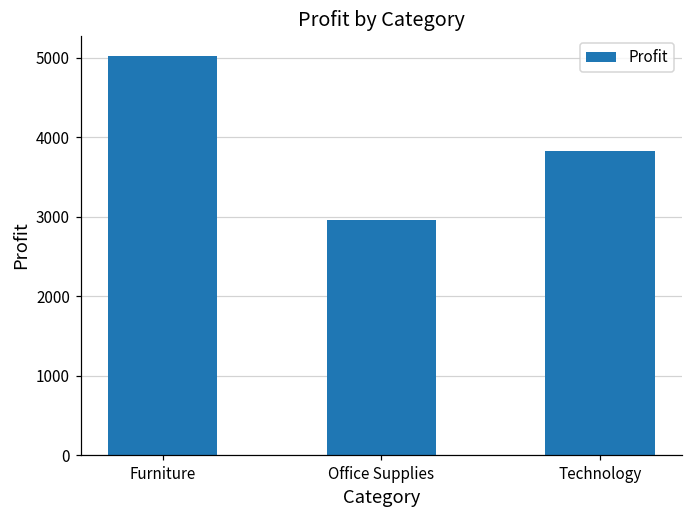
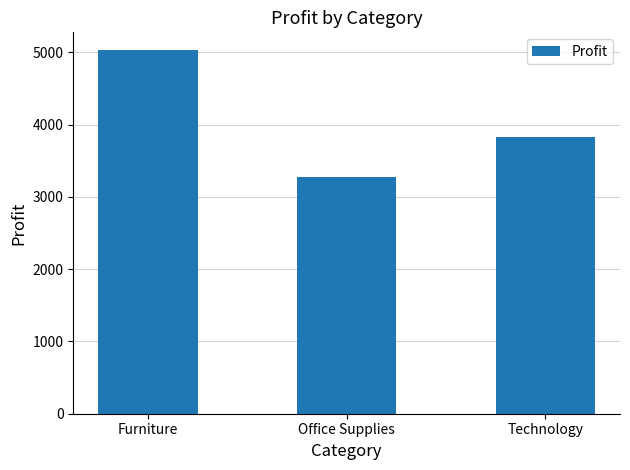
Office Supplies: 3000 -> 3300
